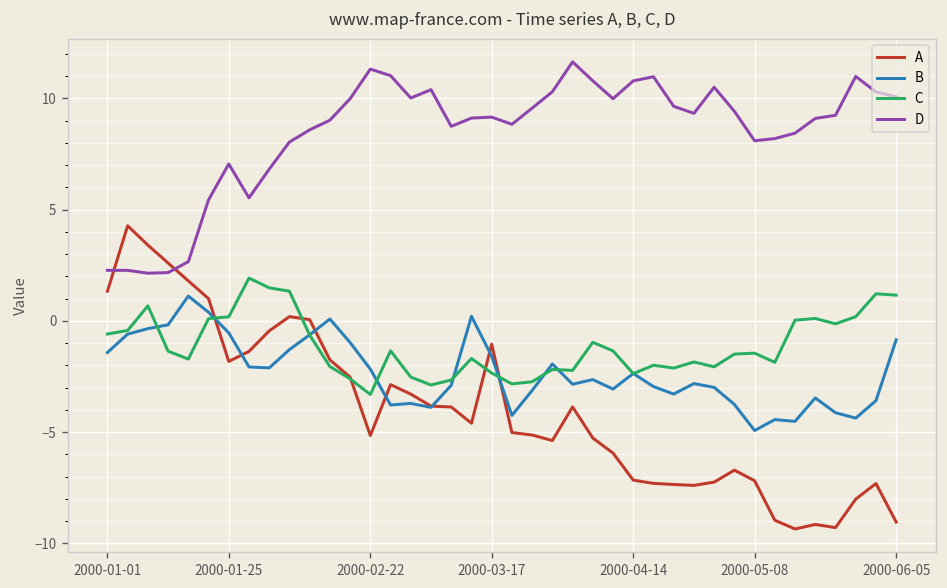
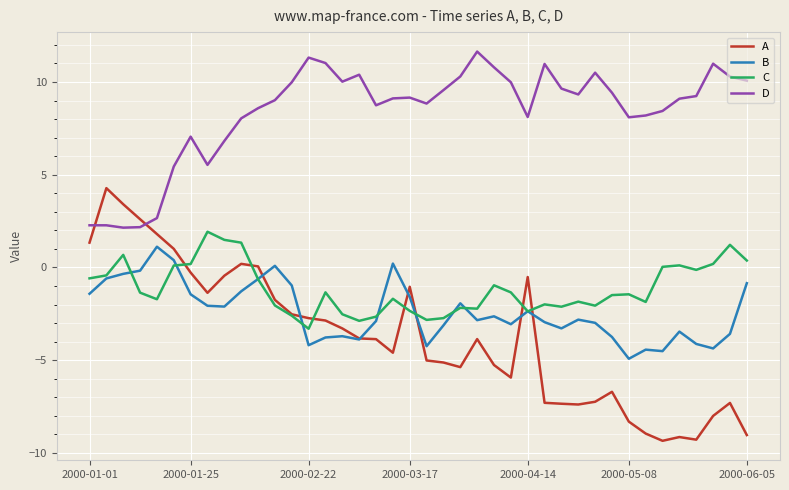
A, 2000-01-25: -1.8 -> -0.3
B, 2000-01-25: -0.5 -> -1.4
A, 2000-02-22: -5.1 -> -2.7
B, 2000-02-22: -2.2 -> -4.2
A, 2000-04-14: -7.2 -> -0.5
D, 2000-04-14: 10.8 -> 8.1
A, 2000-05-08: -7.2 -> -8.3
C, 2000-06-05: 1.2 -> 0.4
